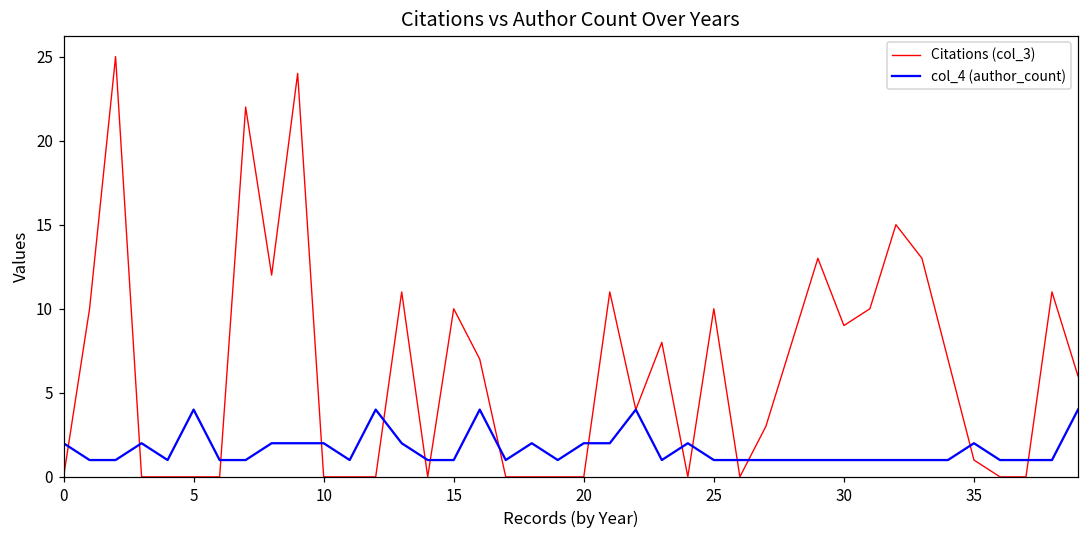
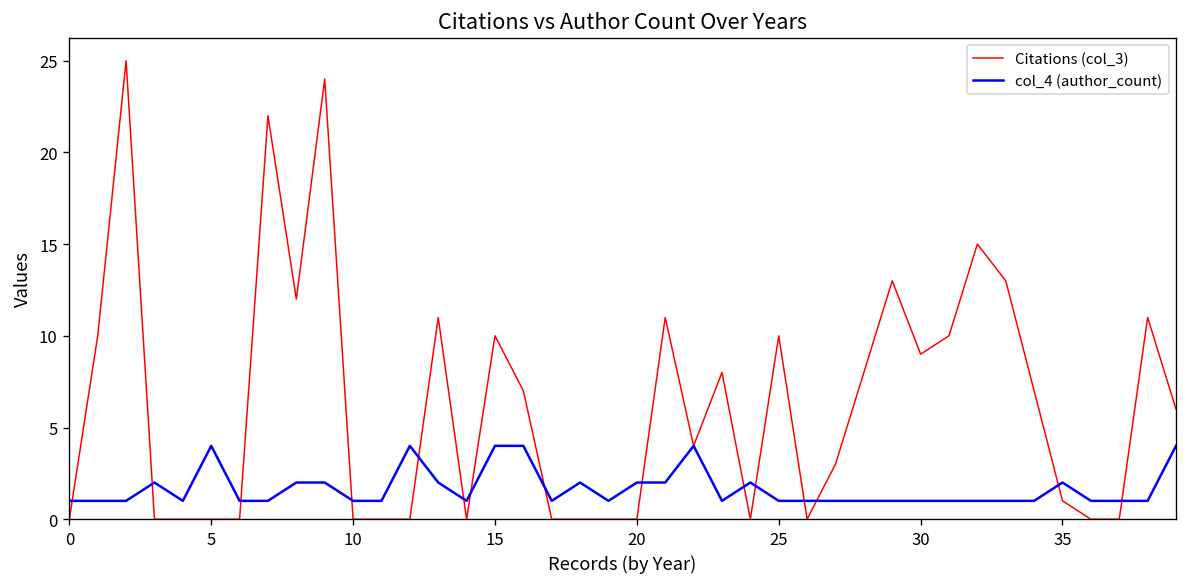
col_4 (author_count), 0: 2 -> 1
col_4 (author_count), 10: 2 -> 1
col_4 (author_count), 15: 1 -> 4
